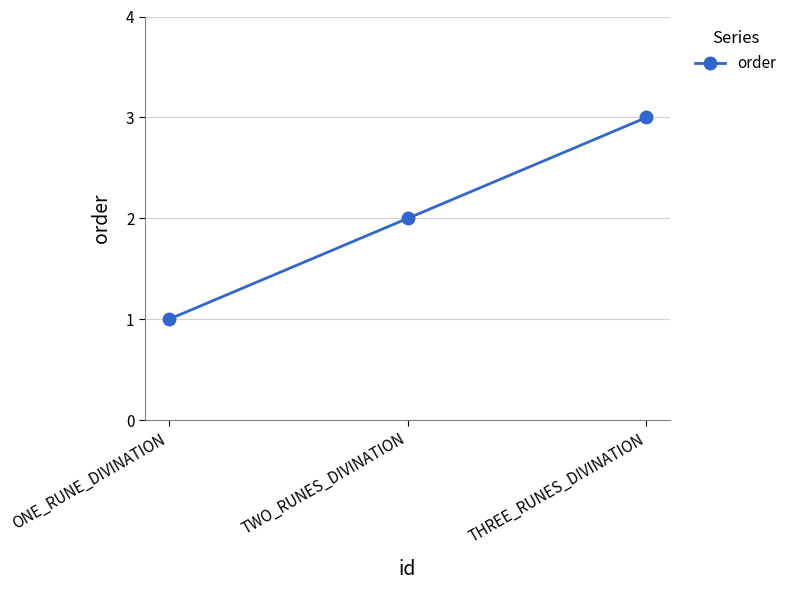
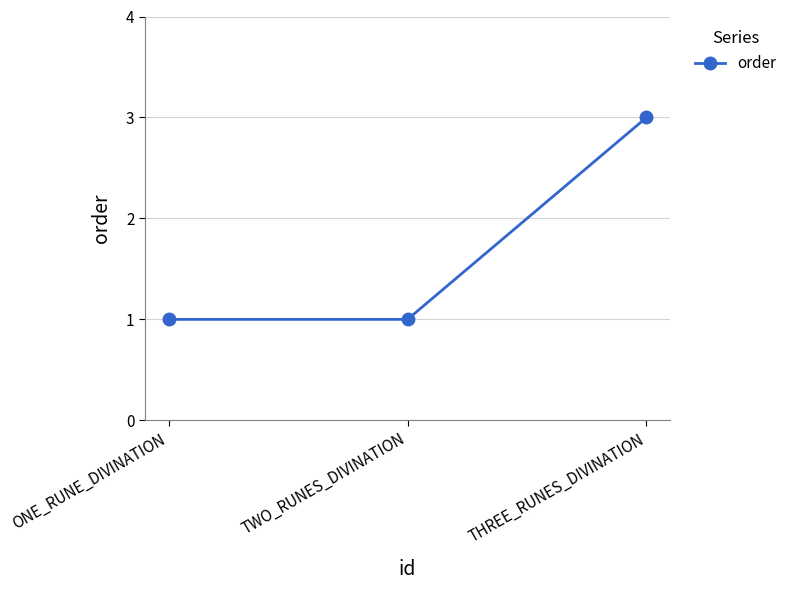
TWO_RUNES_DIVINATION: 2 -> 1
